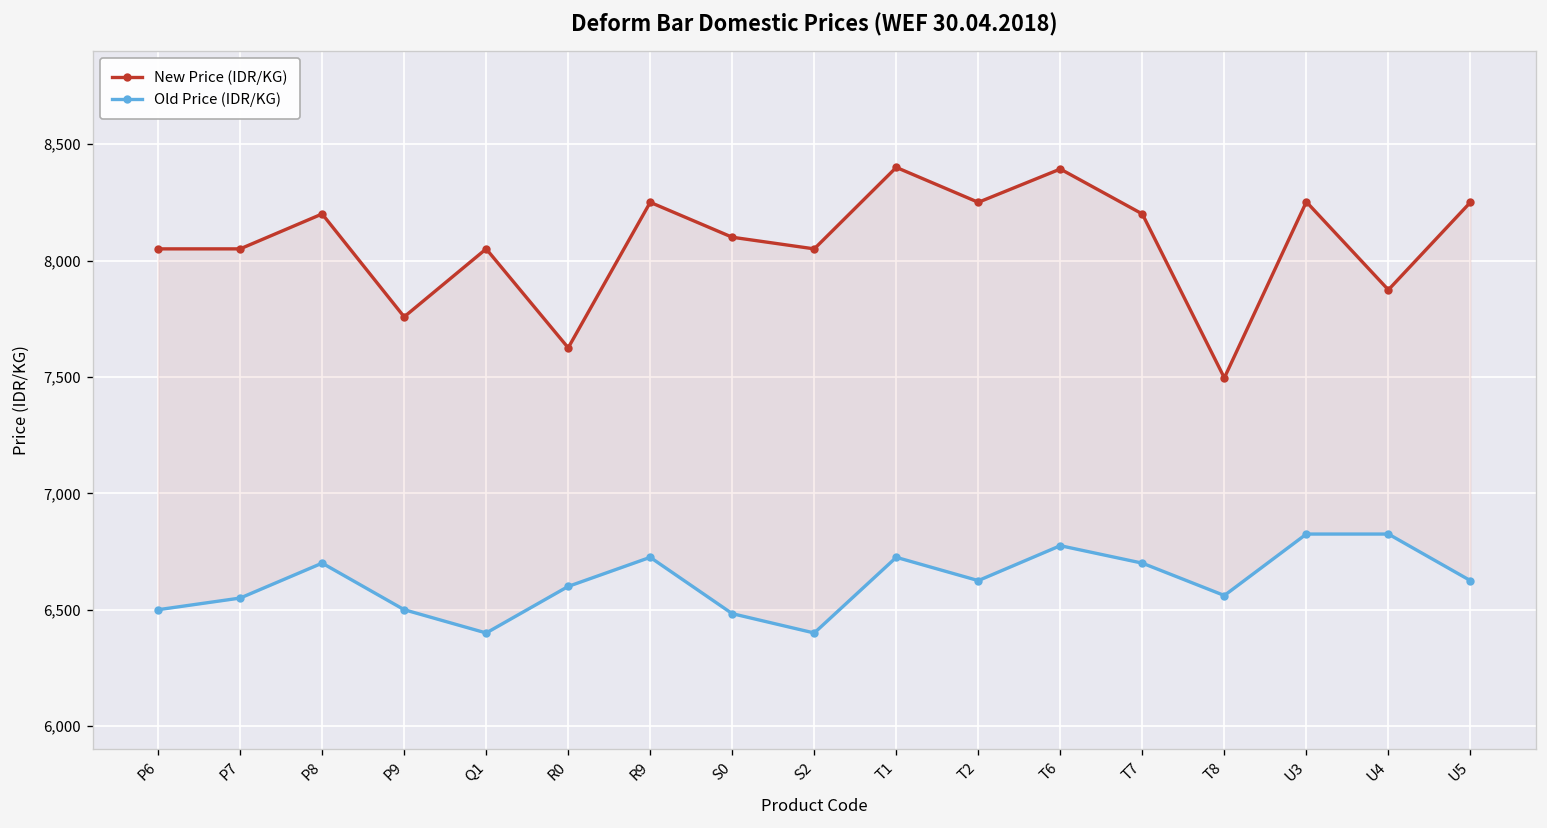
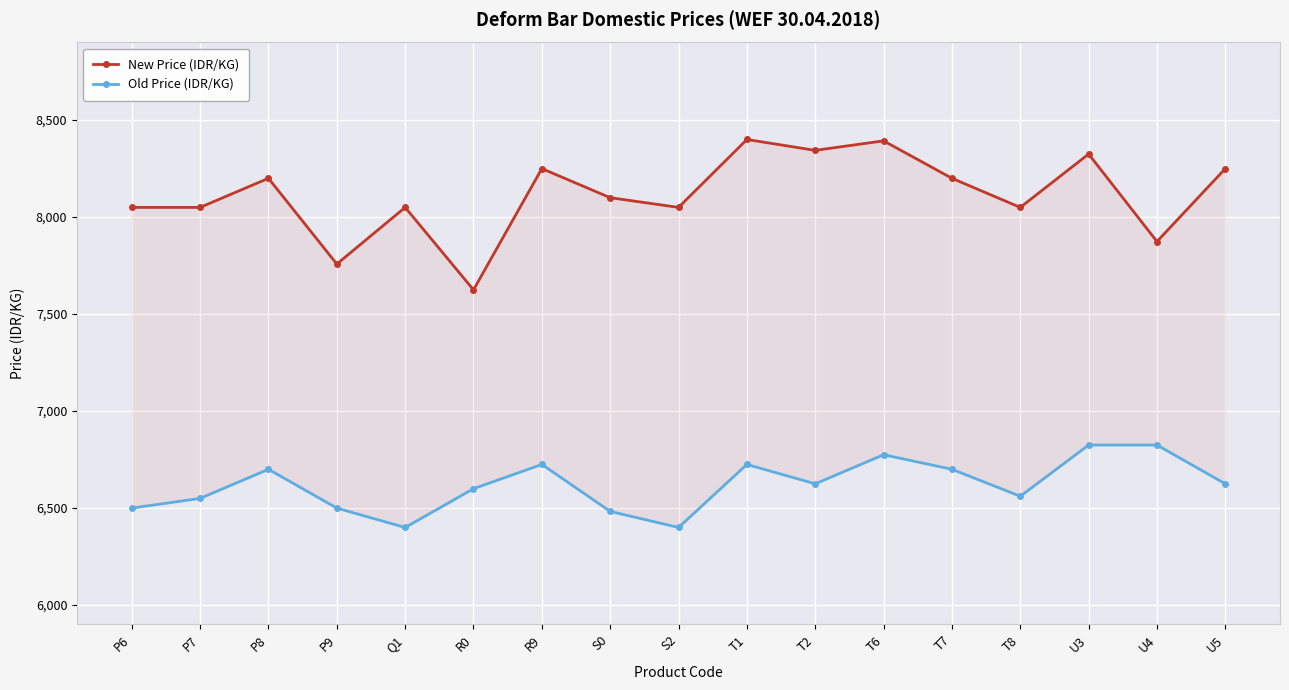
New Price (IDR/KG), T2: 8,250 -> 8,340
New Price (IDR/KG), T8: 7,500 -> 8,050
New Price (IDR/KG), U3: 8,250 -> 8,330
